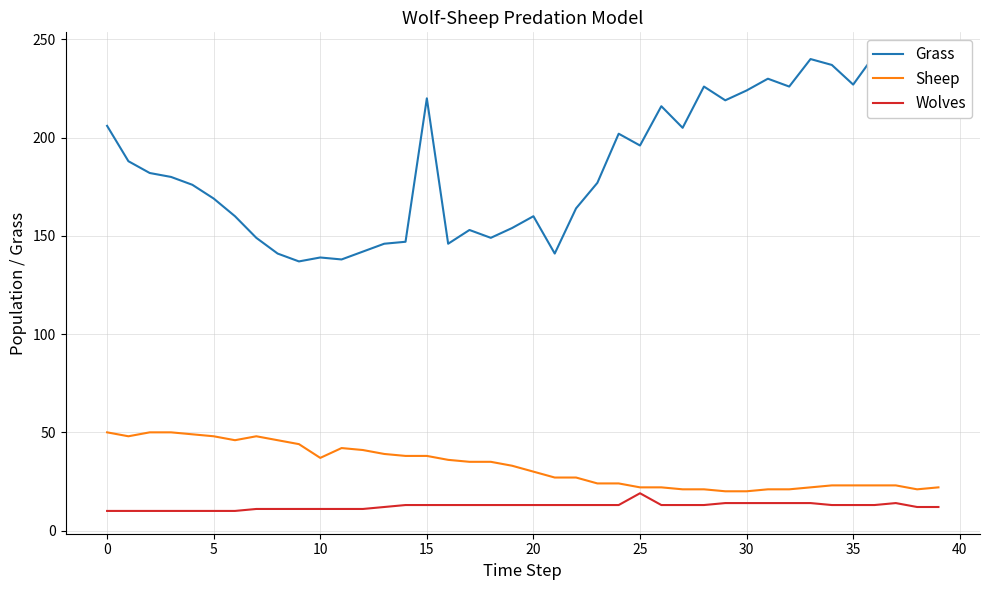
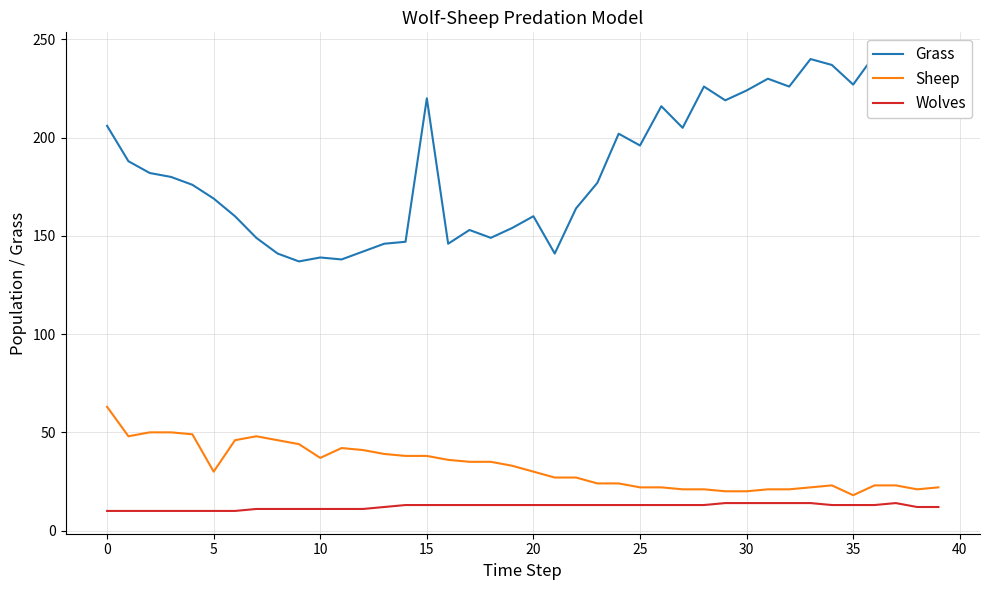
Sheep, 0: 50 -> 63
Sheep, 5: 48 -> 30
Wolves, 25: 19 -> 13
Sheep, 35: 23 -> 18
